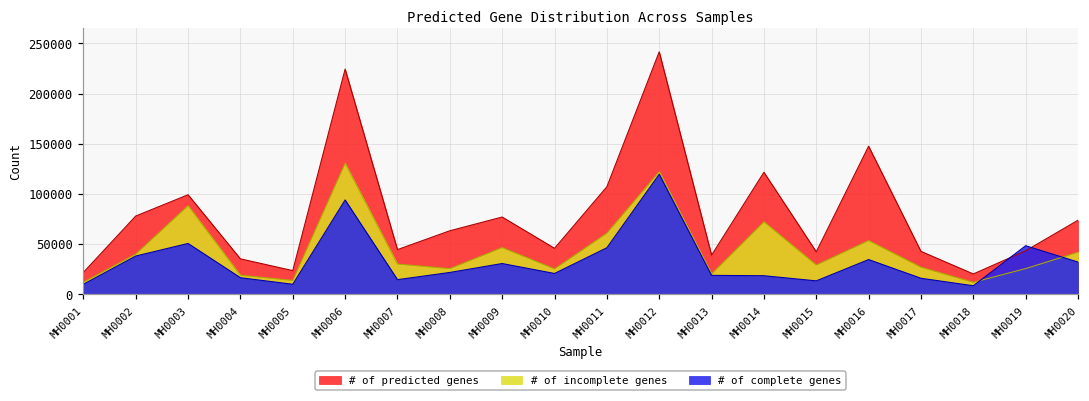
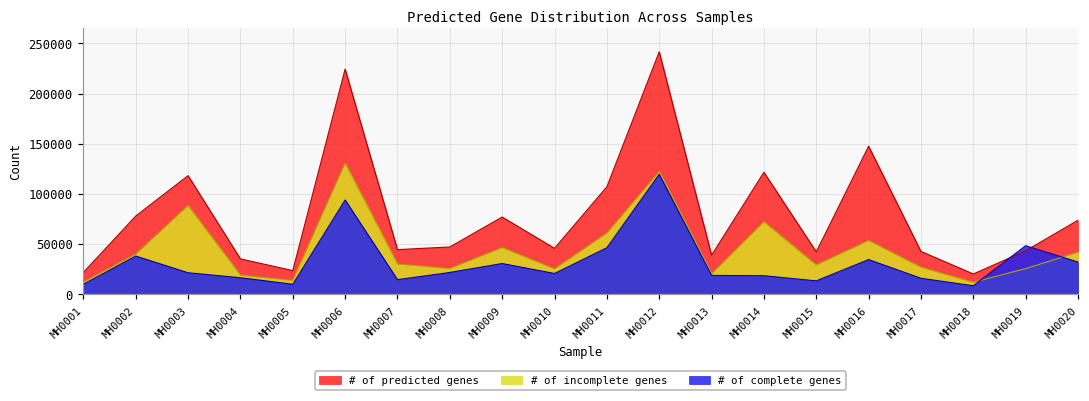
# of predicted genes, MH0003: 100000 -> 120000
# of complete genes, MH0003: 50000 -> 20000
# of predicted genes, MH0008: 60000 -> 50000
